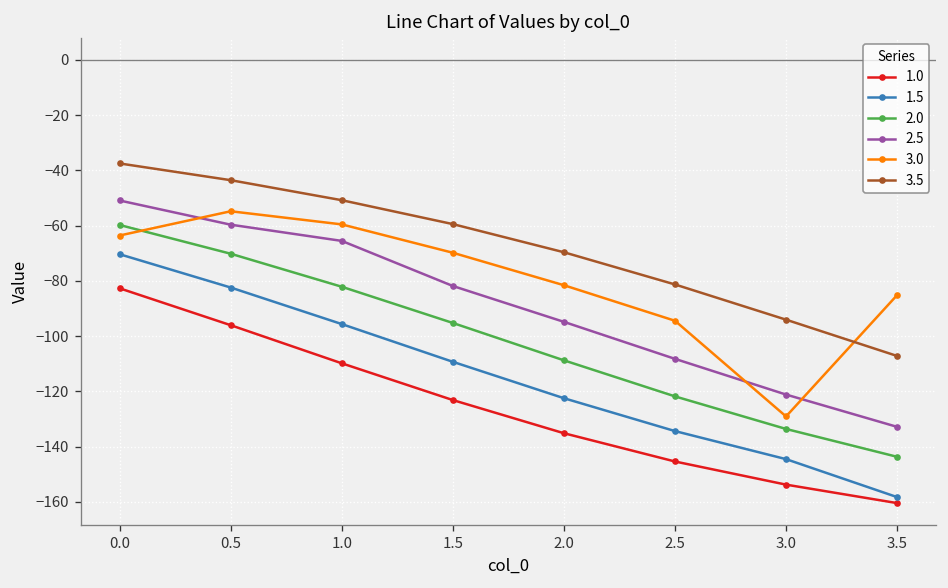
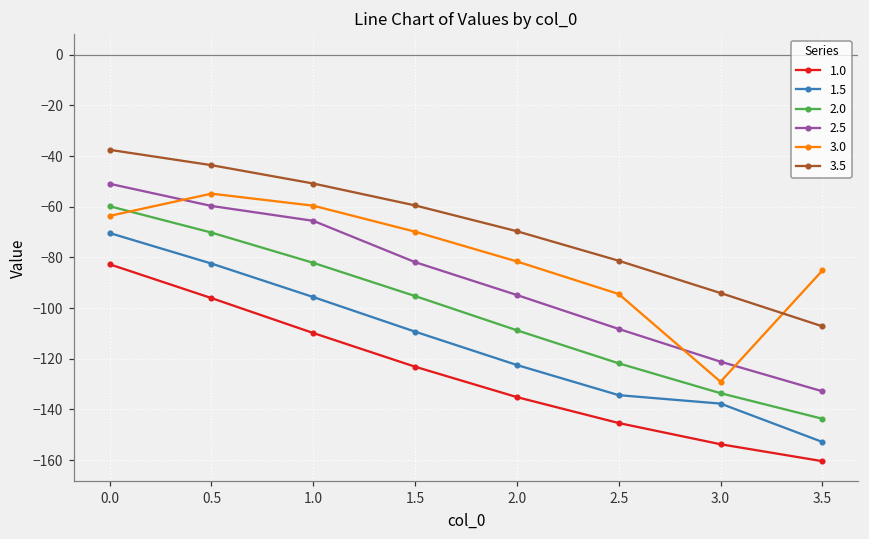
1.5, 3.0: -145 -> -138
1.5, 3.5: -158 -> -153
